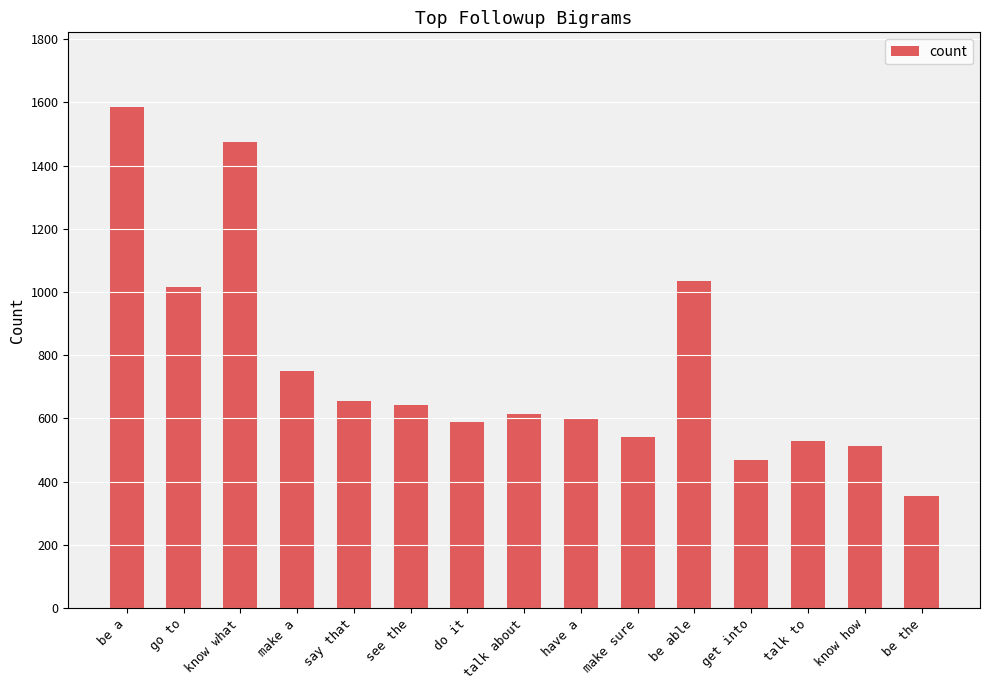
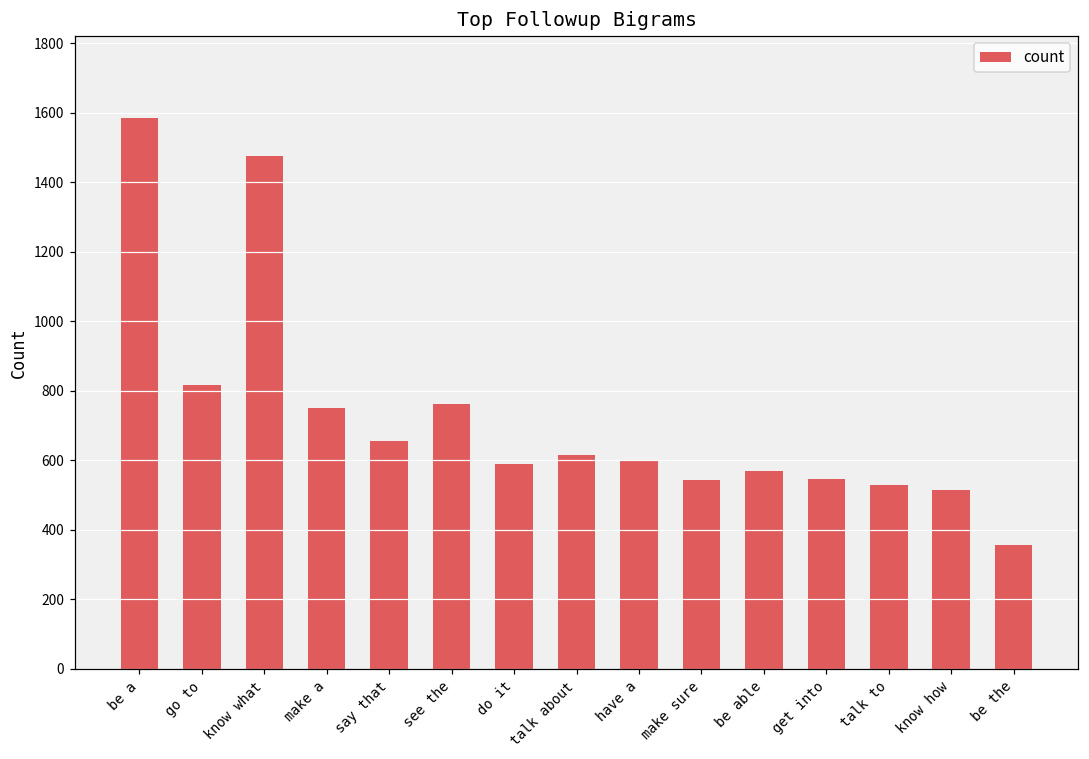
go to: 1020 -> 820
see the: 640 -> 760
be able: 1030 -> 570
get into: 470 -> 550
